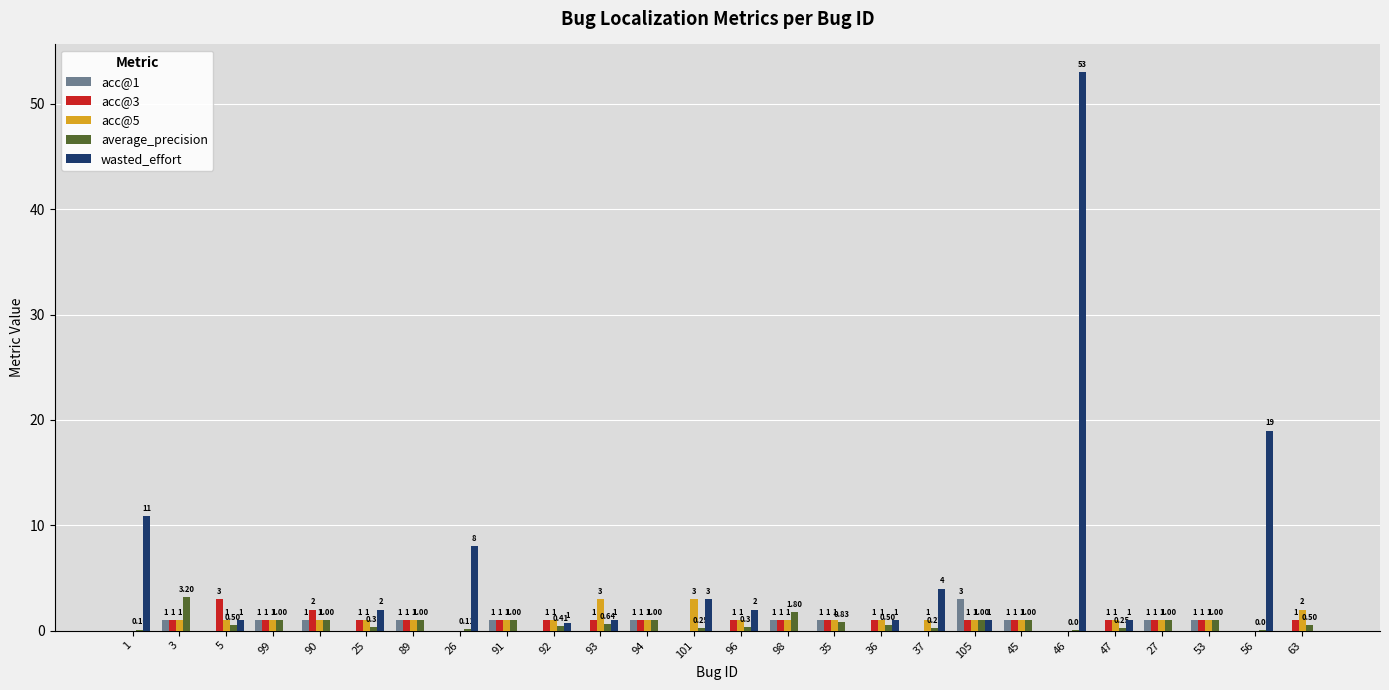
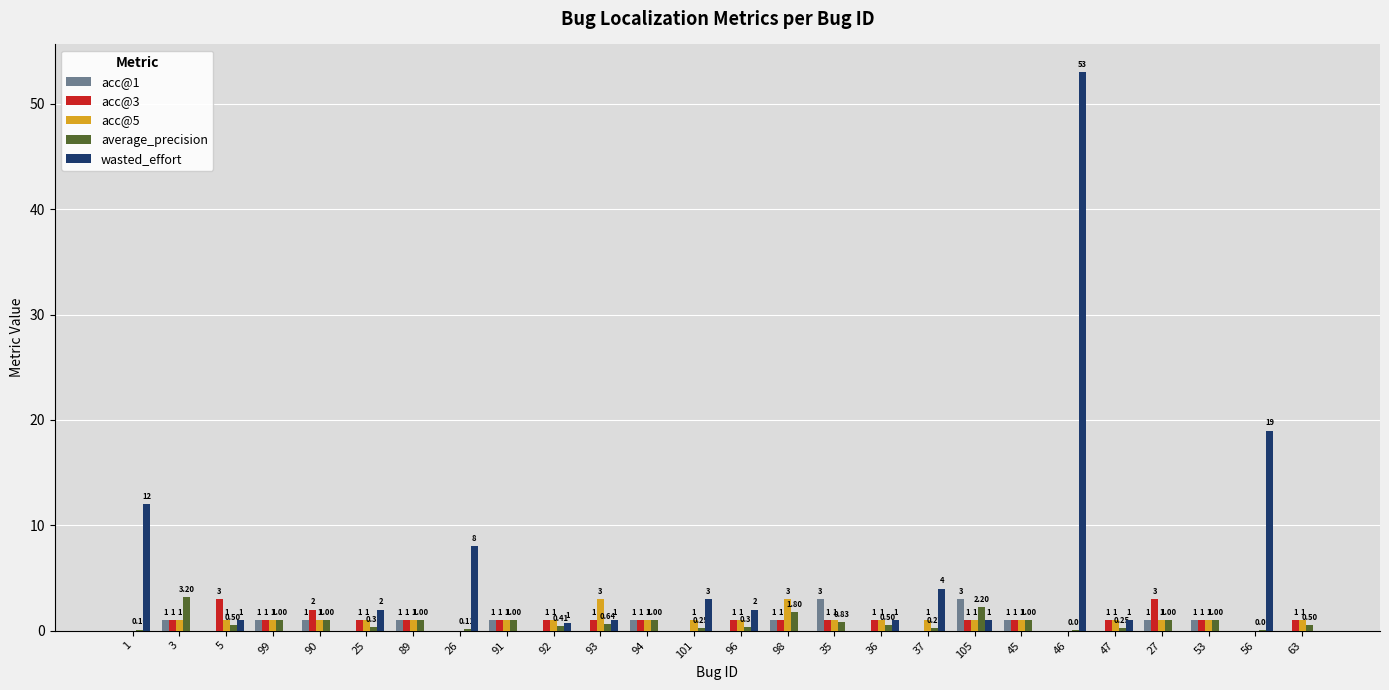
wasted_effort, 1: 11 -> 12
acc@5, 101: 3 -> 1
acc@5, 98: 1 -> 3
acc@1, 35: 1 -> 3
average_precision, 105: 1.00 -> 2.20
acc@3, 27: 1 -> 3
acc@5, 63: 2 -> 1
